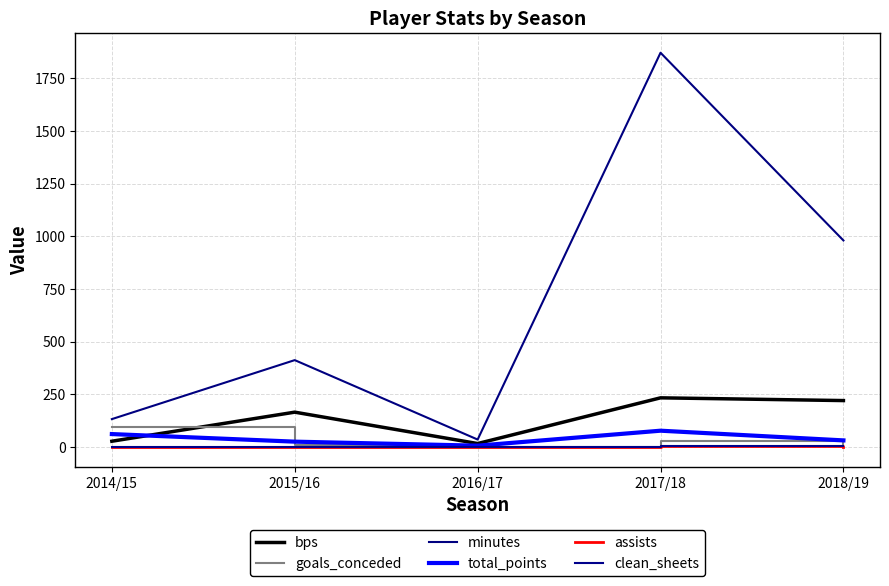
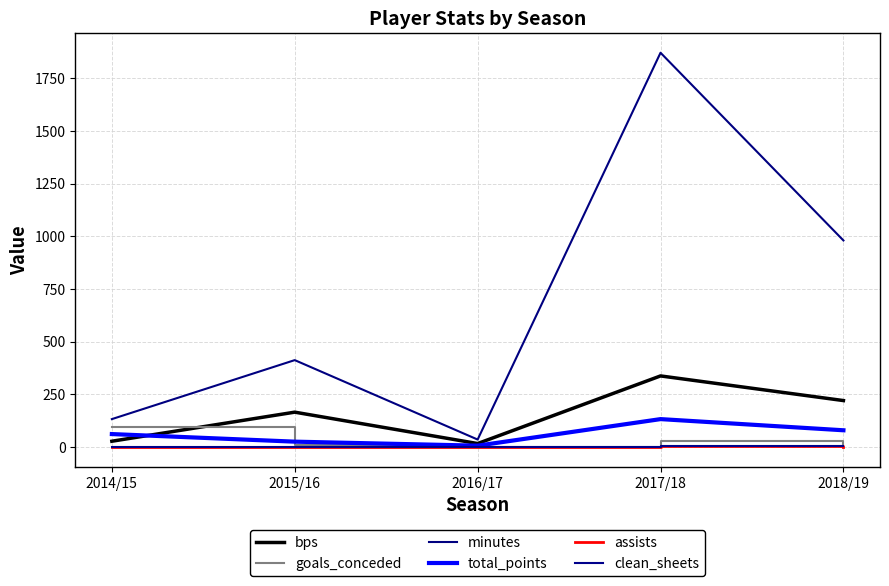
bps, 2017/18: 230 -> 340
total_points, 2017/18: 80 -> 130
total_points, 2018/19: 30 -> 80
